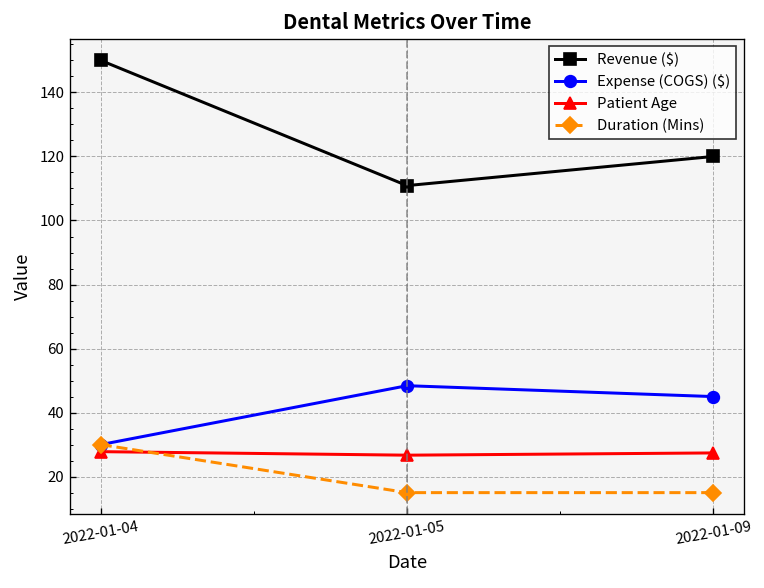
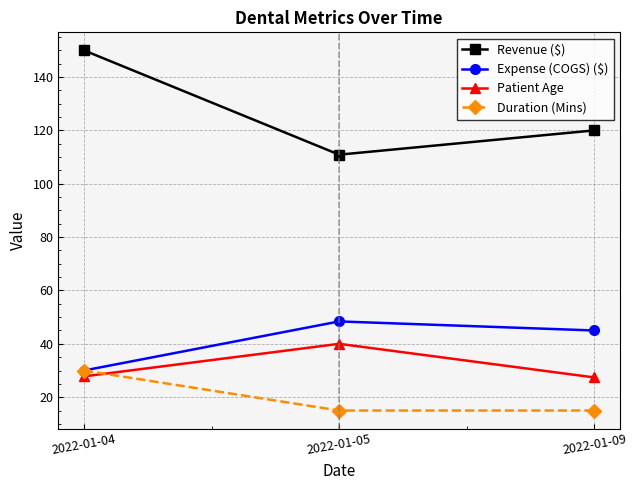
Patient Age, 2022-01-05: 27 -> 40
